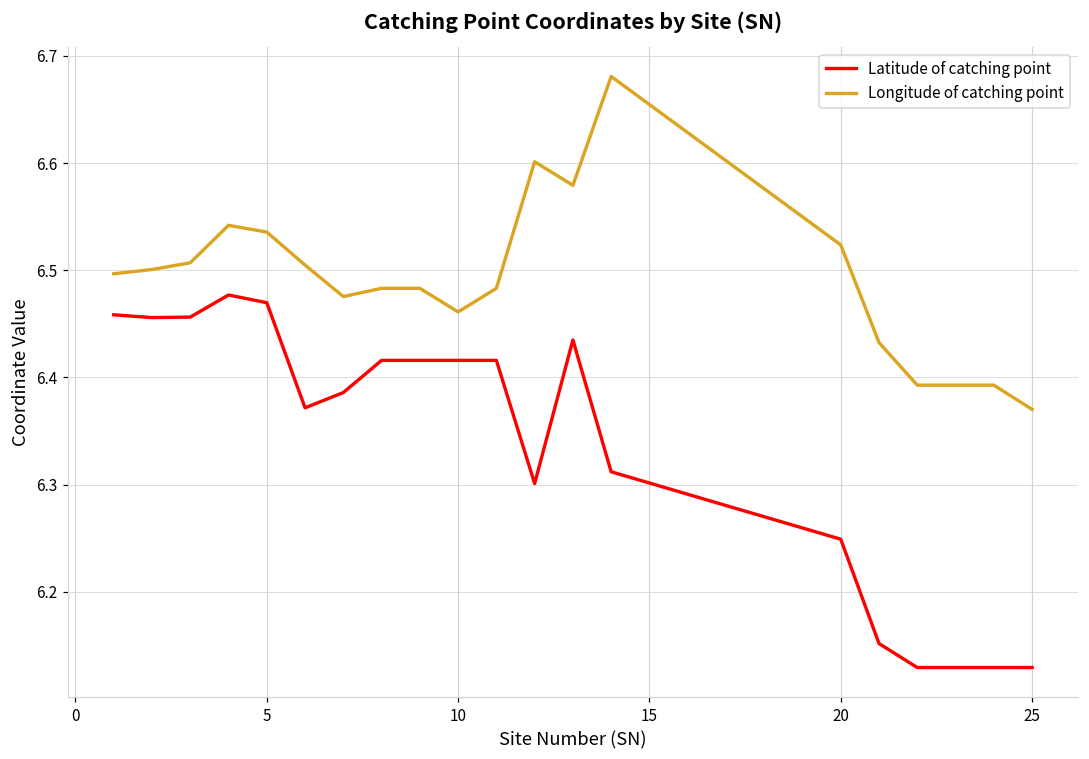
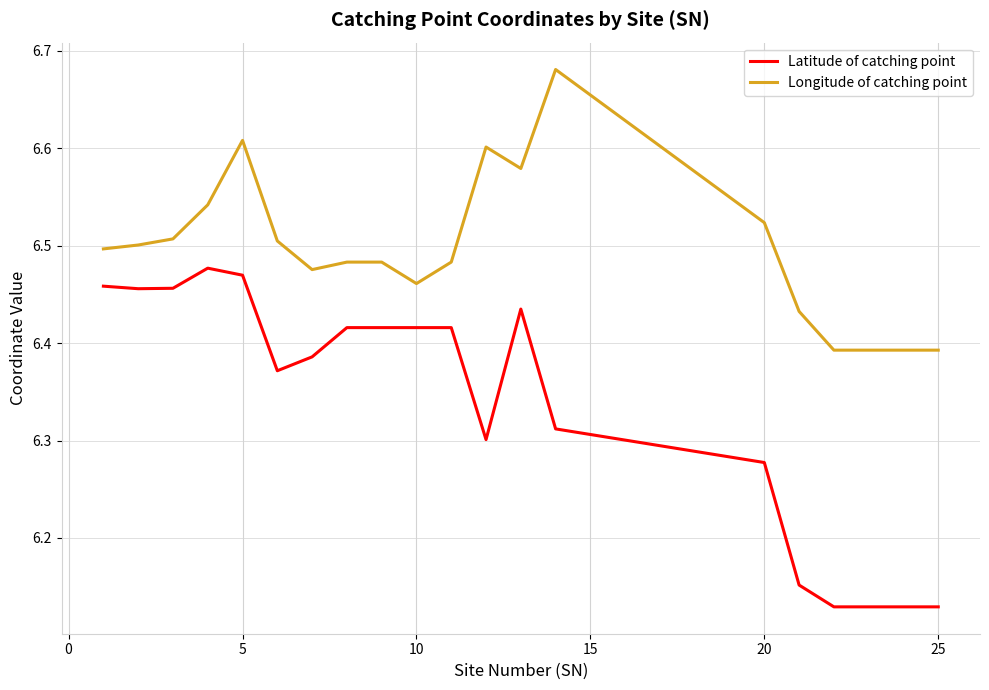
Longitude of catching point, 5: 6.54 -> 6.61
Latitude of catching point, 20: 6.25 -> 6.28
Longitude of catching point, 25: 6.37 -> 6.39
